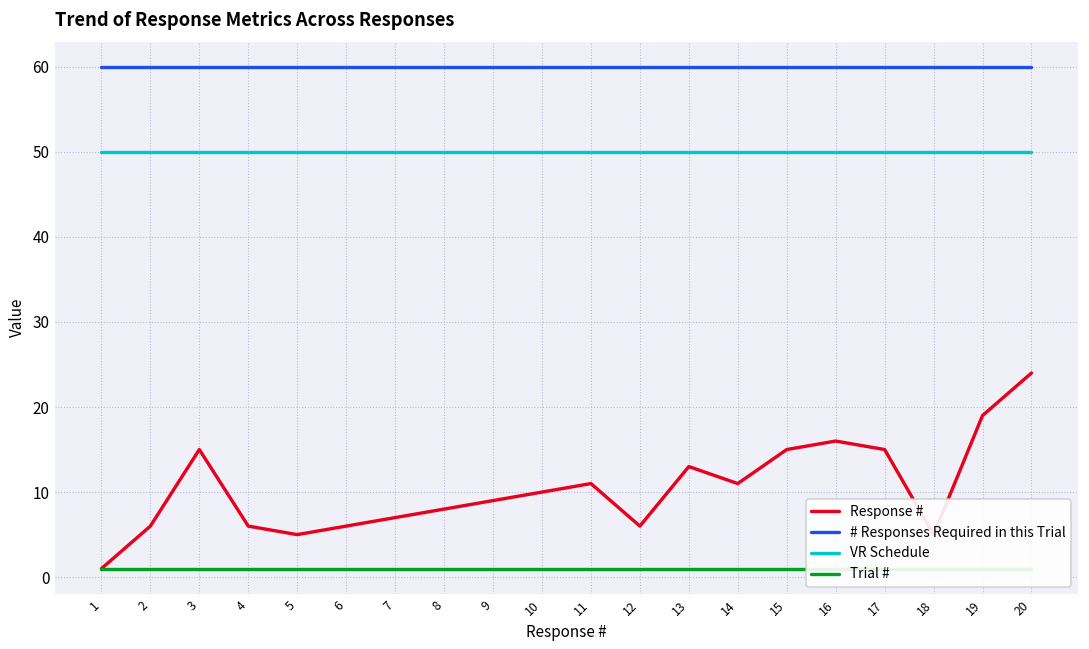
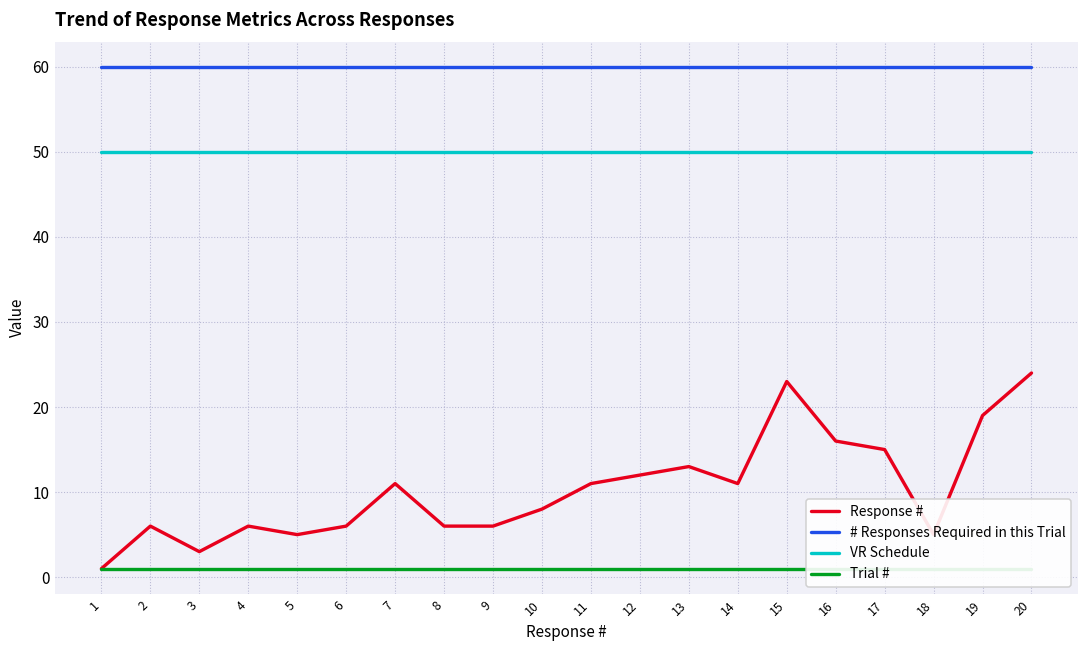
Response #, 3: 15 -> 3
Response #, 7: 7 -> 11
Response #, 8: 8 -> 6
Response #, 9: 9 -> 6
Response #, 10: 10 -> 8
Response #, 12: 6 -> 12
Response #, 15: 15 -> 23
